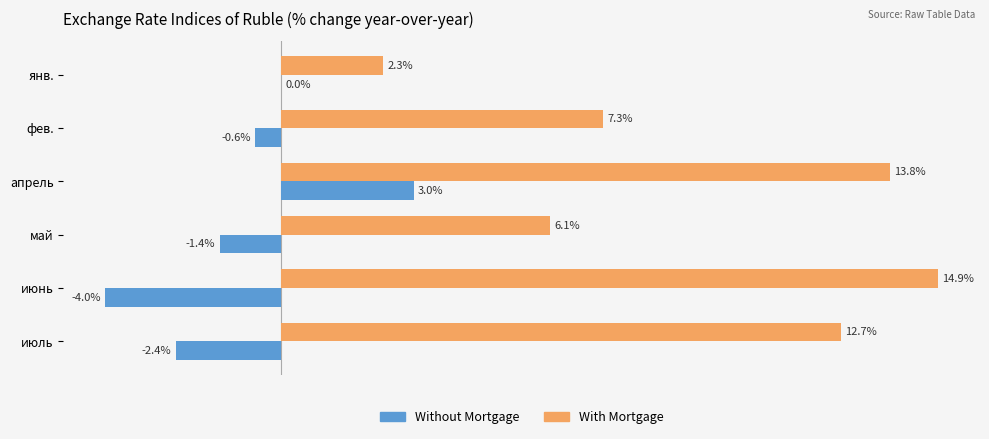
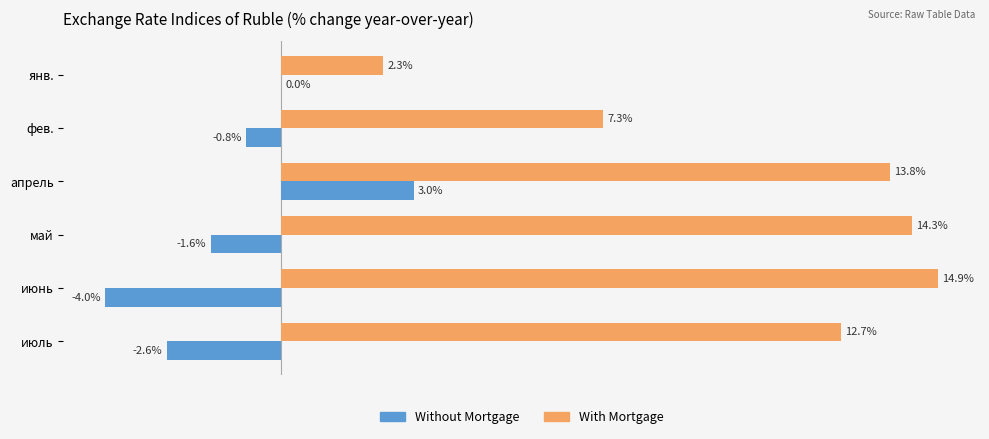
Without Mortgage, фев.: -0.6% -> -0.8%
With Mortgage, май: 6.1% -> 14.3%
Without Mortgage, май: -1.4% -> -1.6%
Without Mortgage, июль: -2.4% -> -2.6%
